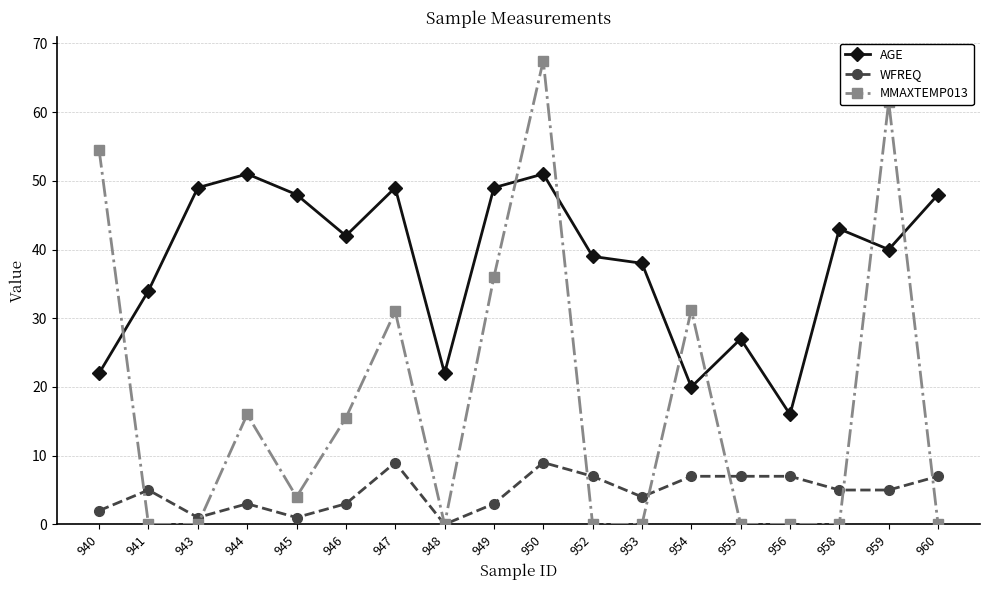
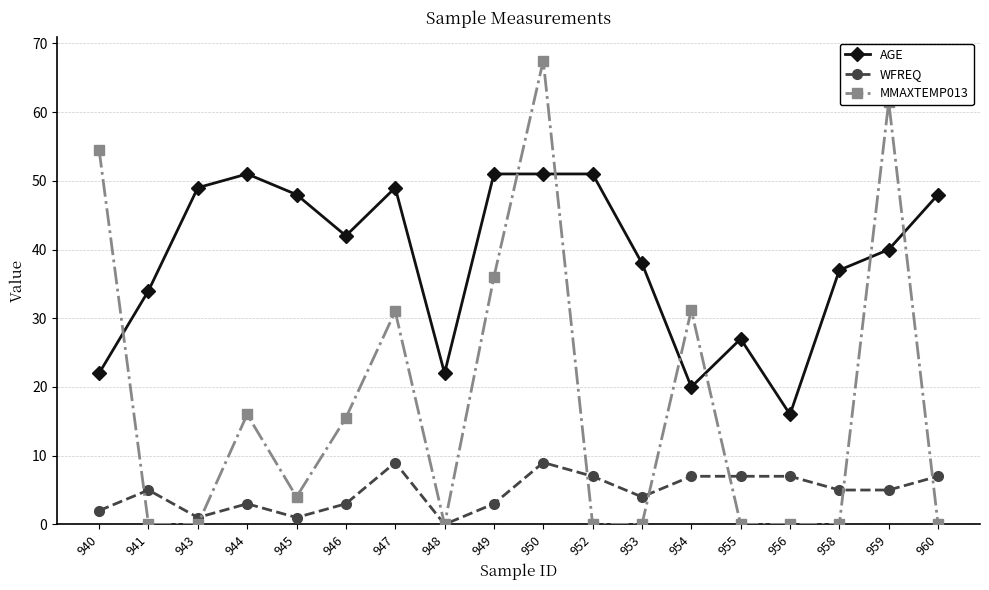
AGE, 949: 49 -> 51
AGE, 952: 39 -> 51
AGE, 958: 43 -> 37
